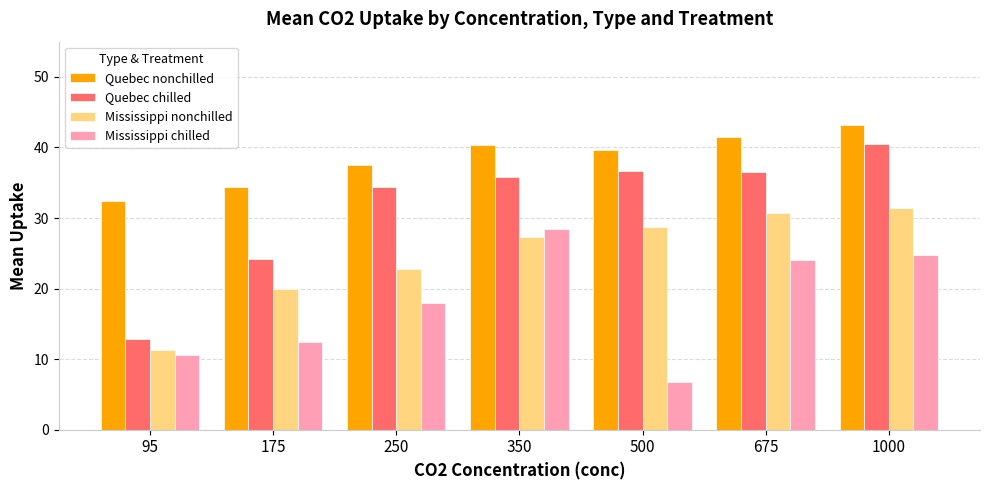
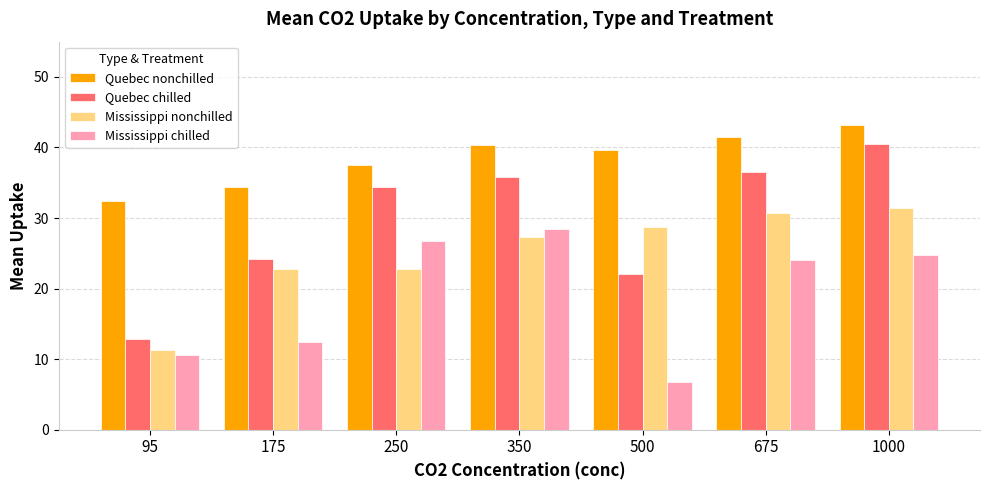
Mississippi nonchilled, 175: 20 -> 23
Mississippi chilled, 250: 18 -> 27
Quebec chilled, 500: 37 -> 22
